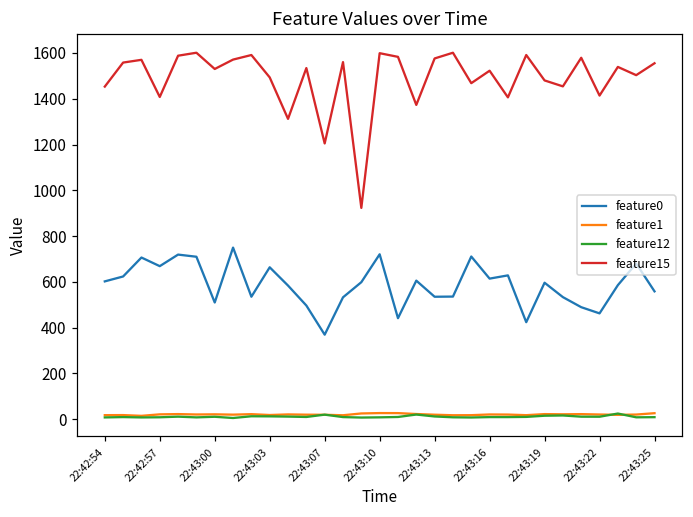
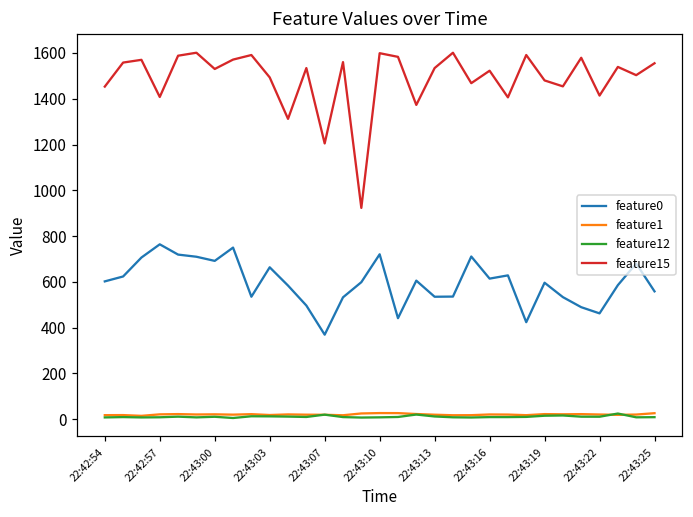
feature0, 22:42:57: 670 -> 760
feature0, 22:43:00: 510 -> 690
feature15, 22:43:13: 1580 -> 1530
